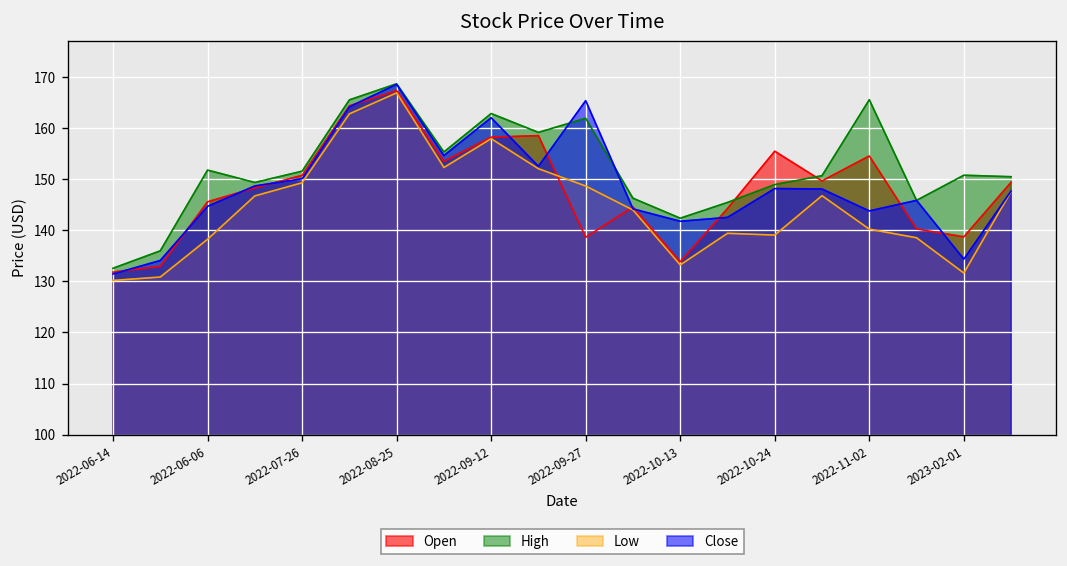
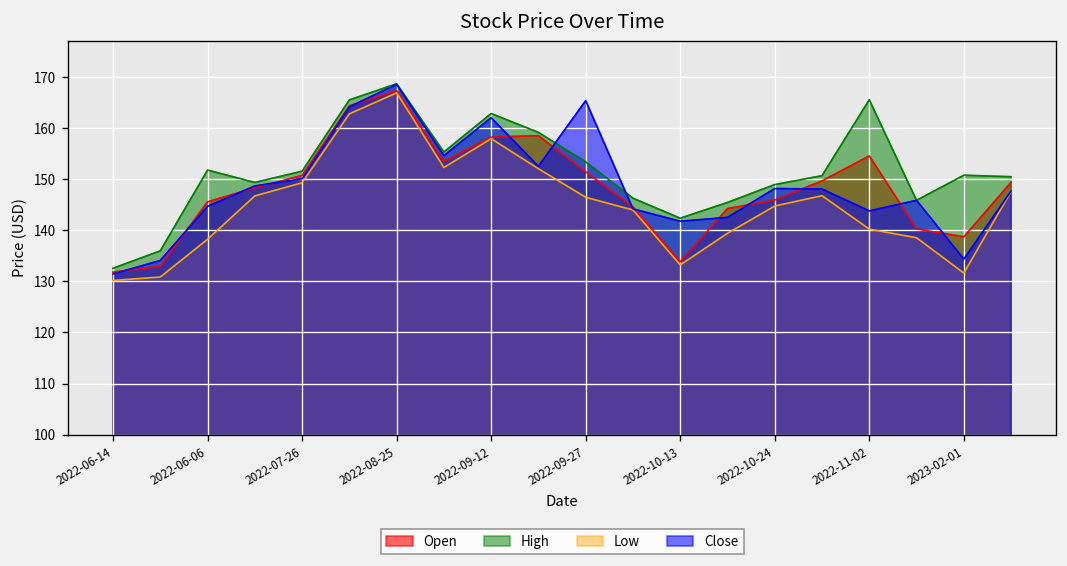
Open, 2022-09-27: 139 -> 151
High, 2022-09-27: 162 -> 153
Low, 2022-09-27: 149 -> 146
Open, 2022-10-24: 155 -> 146
Low, 2022-10-24: 139 -> 145
